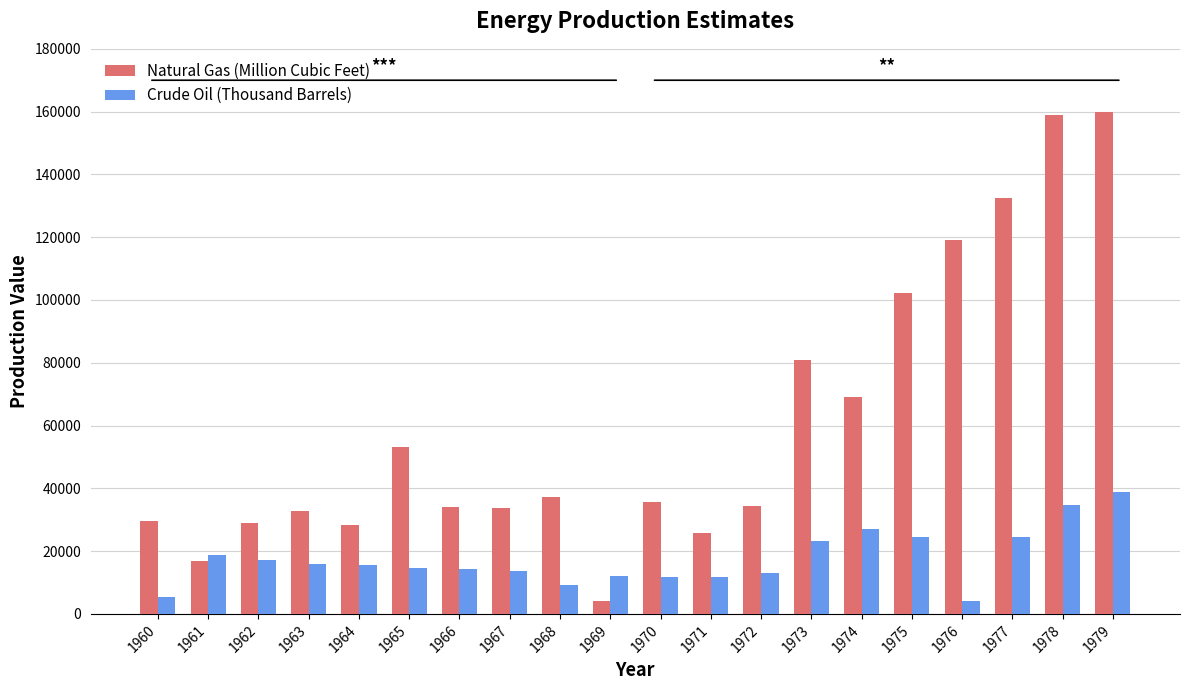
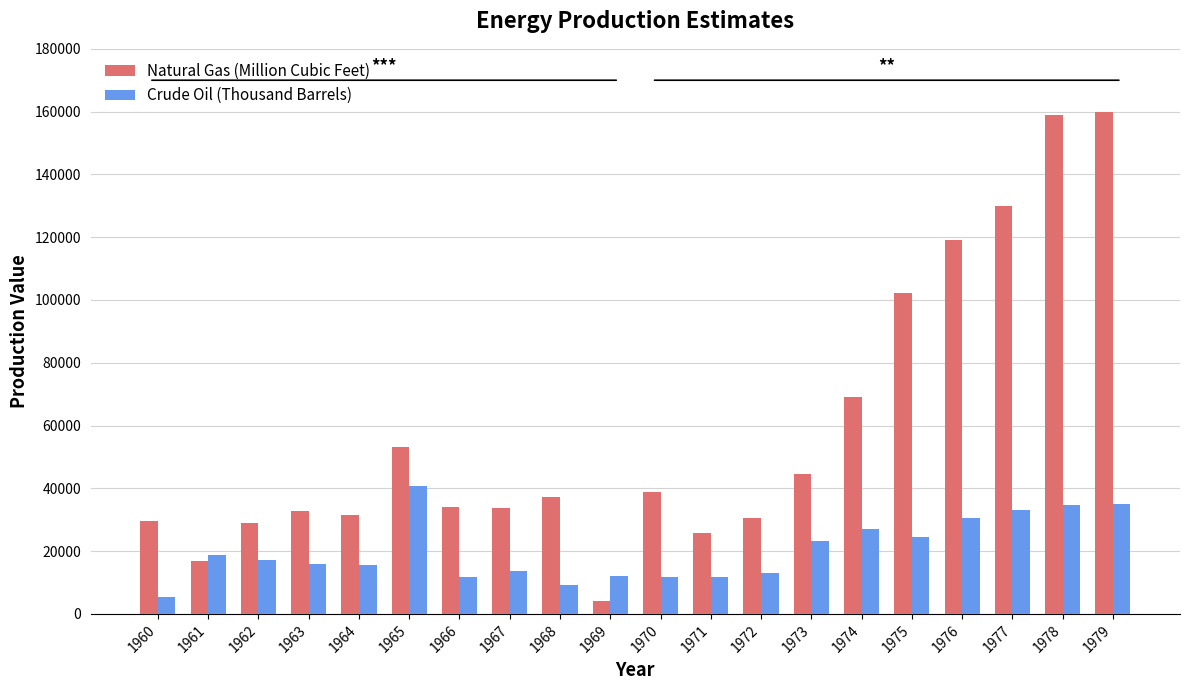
Natural Gas (Million Cubic Feet), 1964: 28000 -> 32000
Crude Oil (Thousand Barrels), 1965: 15000 -> 41000
Crude Oil (Thousand Barrels), 1966: 14000 -> 12000
Natural Gas (Million Cubic Feet), 1970: 36000 -> 39000
Natural Gas (Million Cubic Feet), 1972: 34000 -> 31000
Natural Gas (Million Cubic Feet), 1973: 81000 -> 45000
Crude Oil (Thousand Barrels), 1976: 4000 -> 30000
Natural Gas (Million Cubic Feet), 1977: 133000 -> 130000
Crude Oil (Thousand Barrels), 1977: 24000 -> 33000
Crude Oil (Thousand Barrels), 1979: 39000 -> 35000
